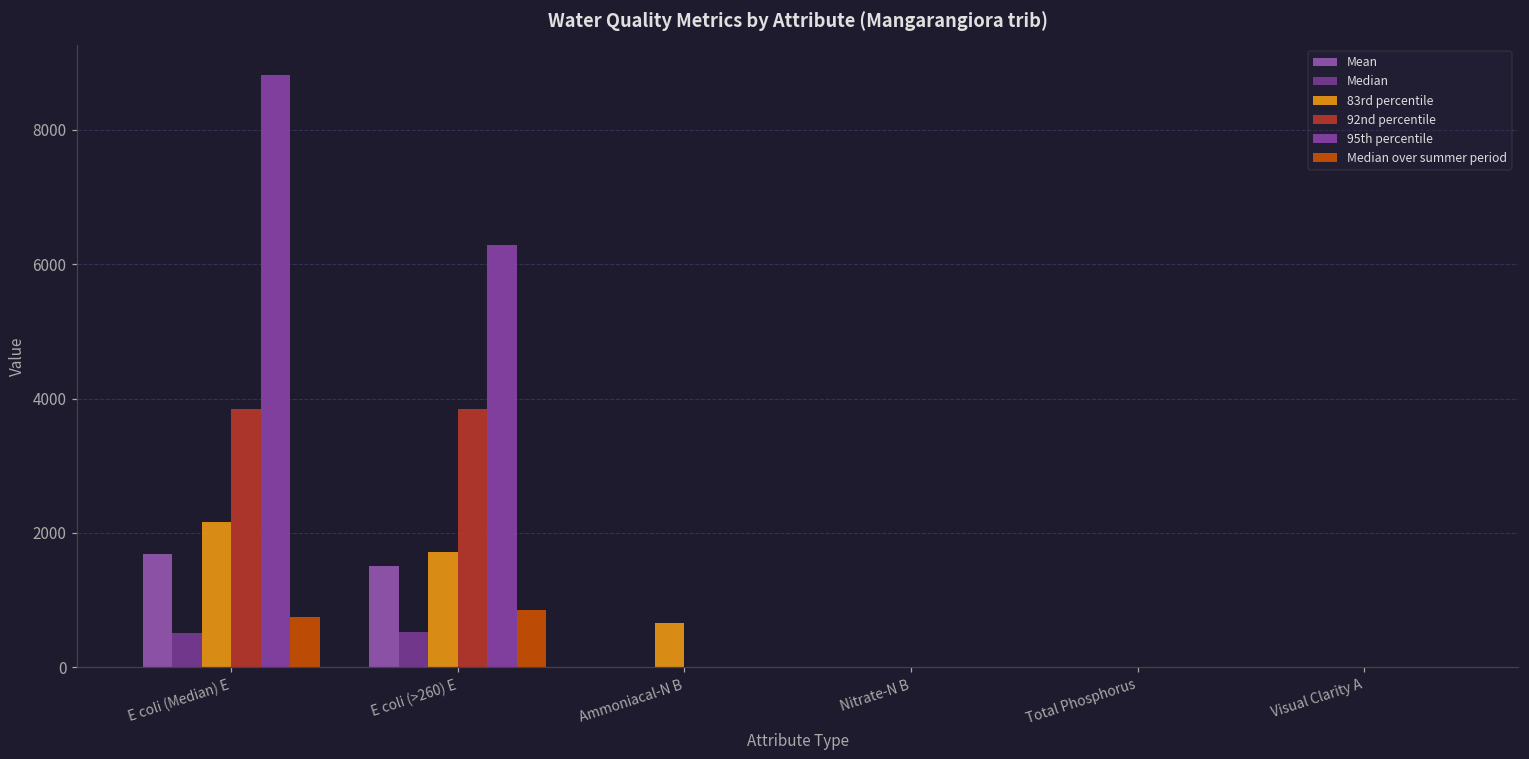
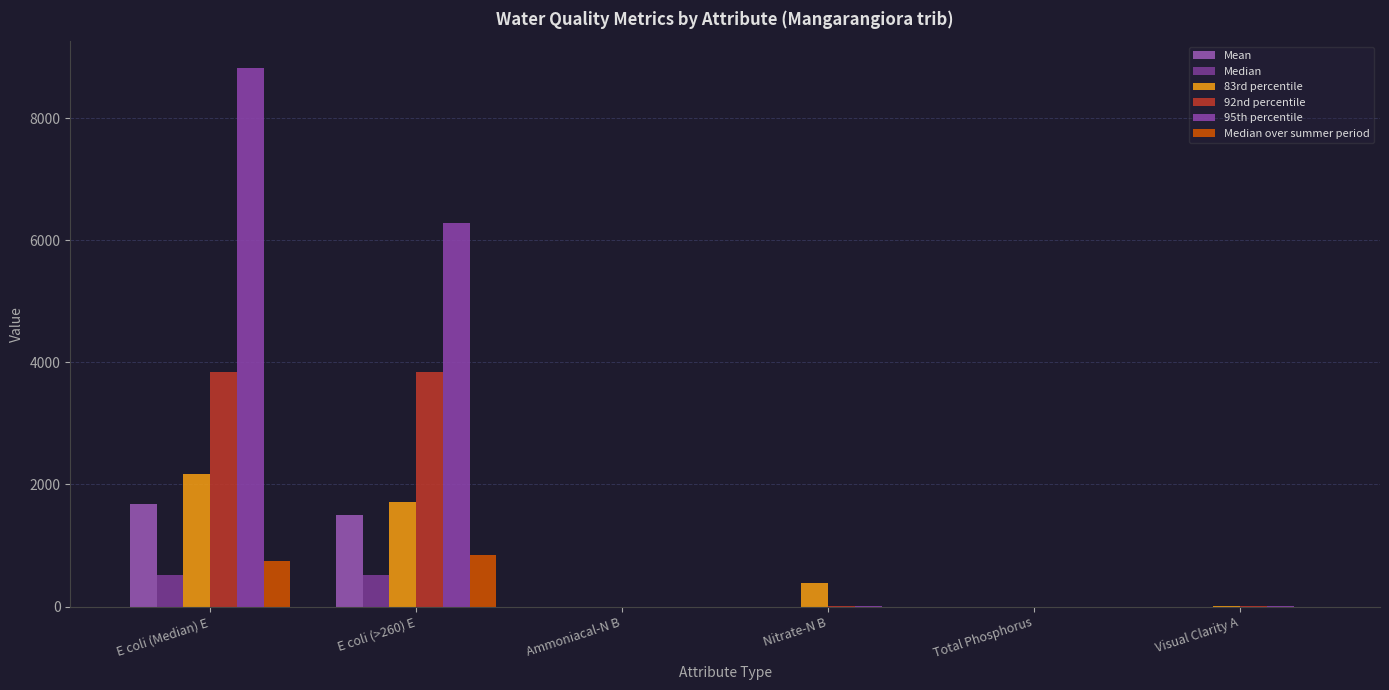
83rd percentile, Ammoniacal-N B: 700 -> 0
83rd percentile, Nitrate-N B: 0 -> 400
